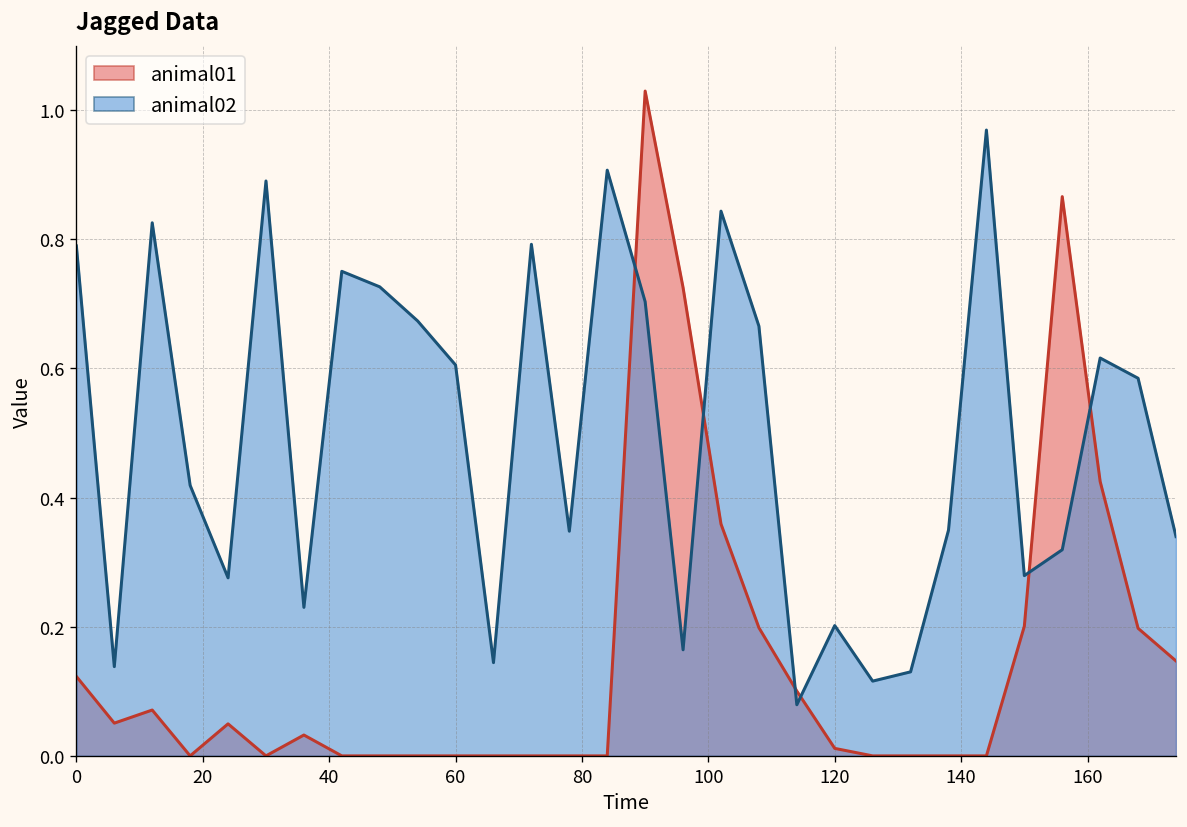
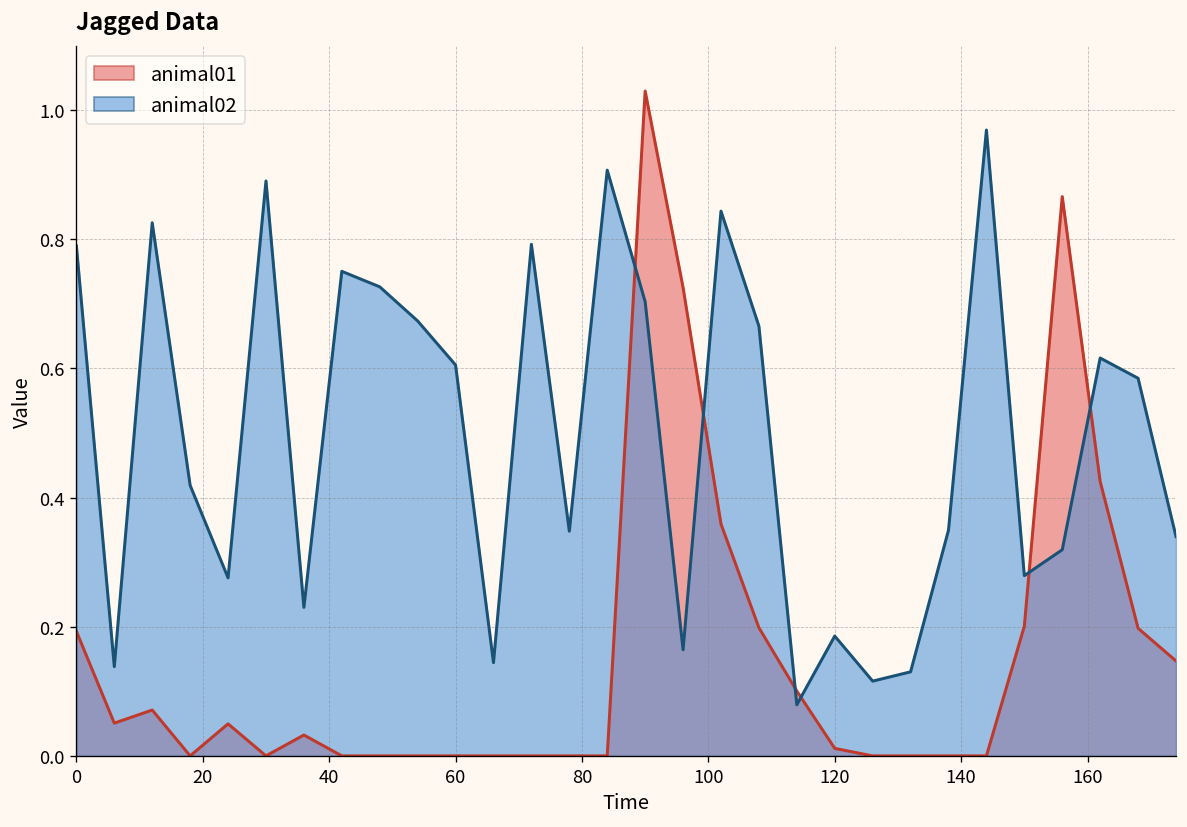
animal01, 0: 0.12 -> 0.19
animal02, 120: 0.20 -> 0.19
